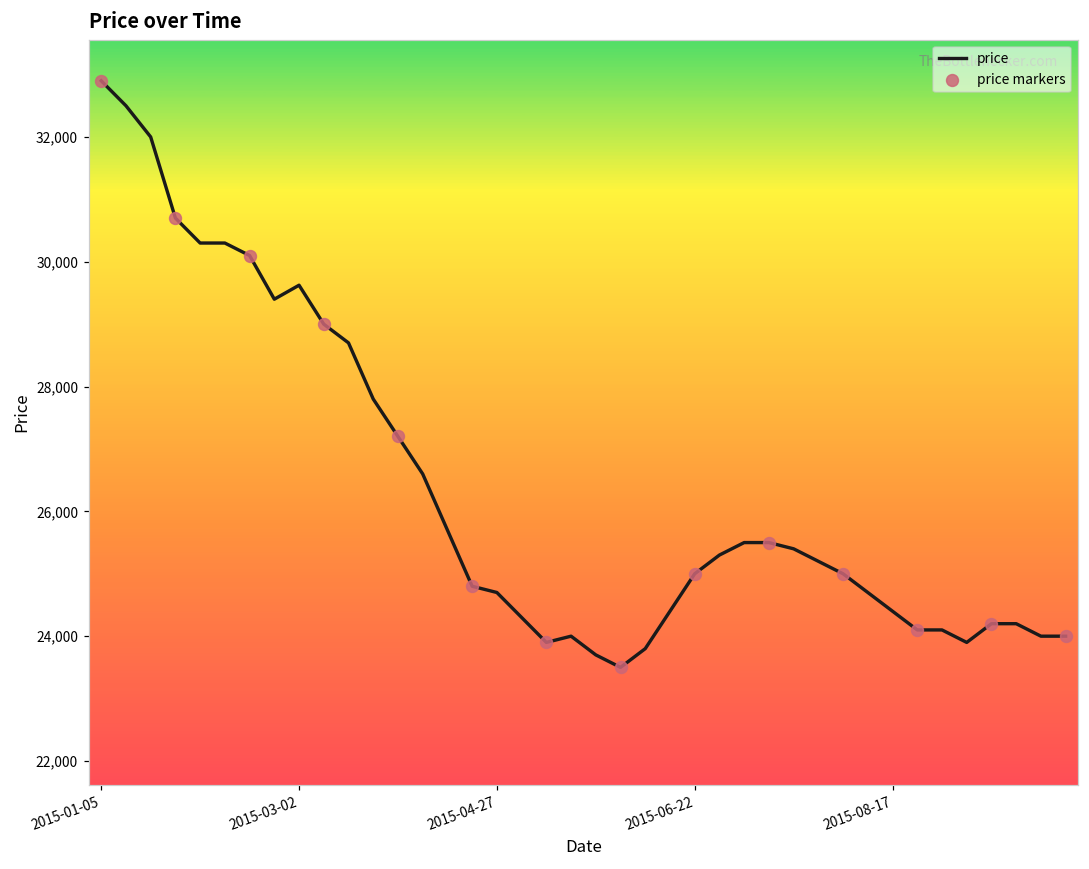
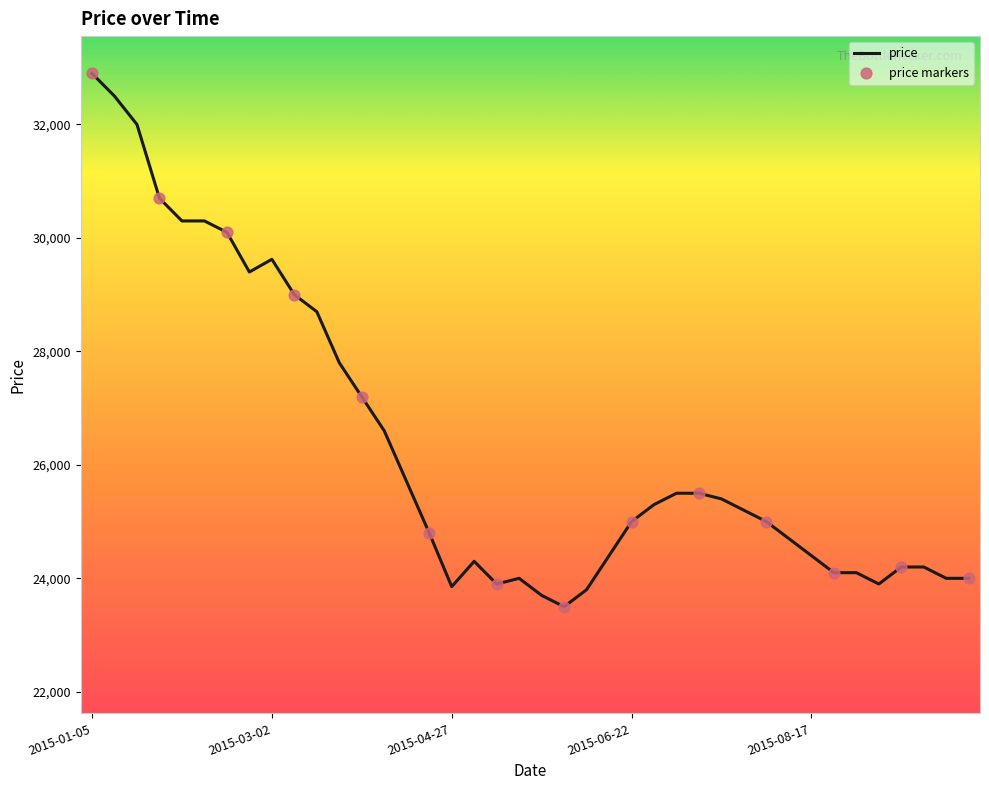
price, 2015-04-27: 24,700 -> 23,900
